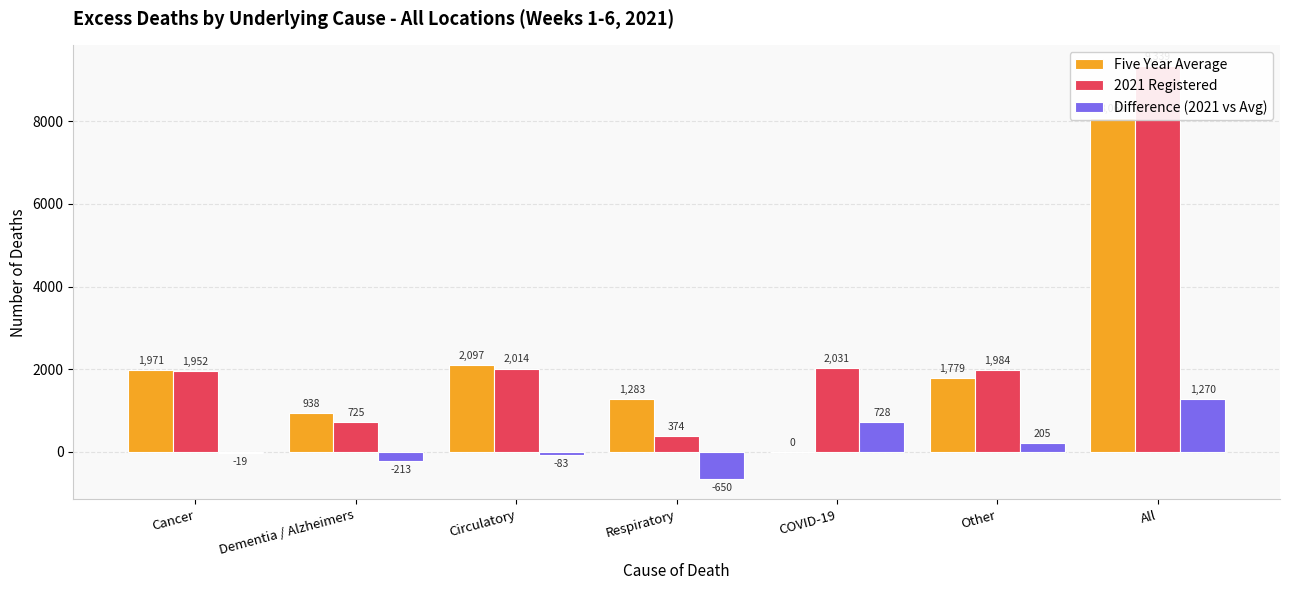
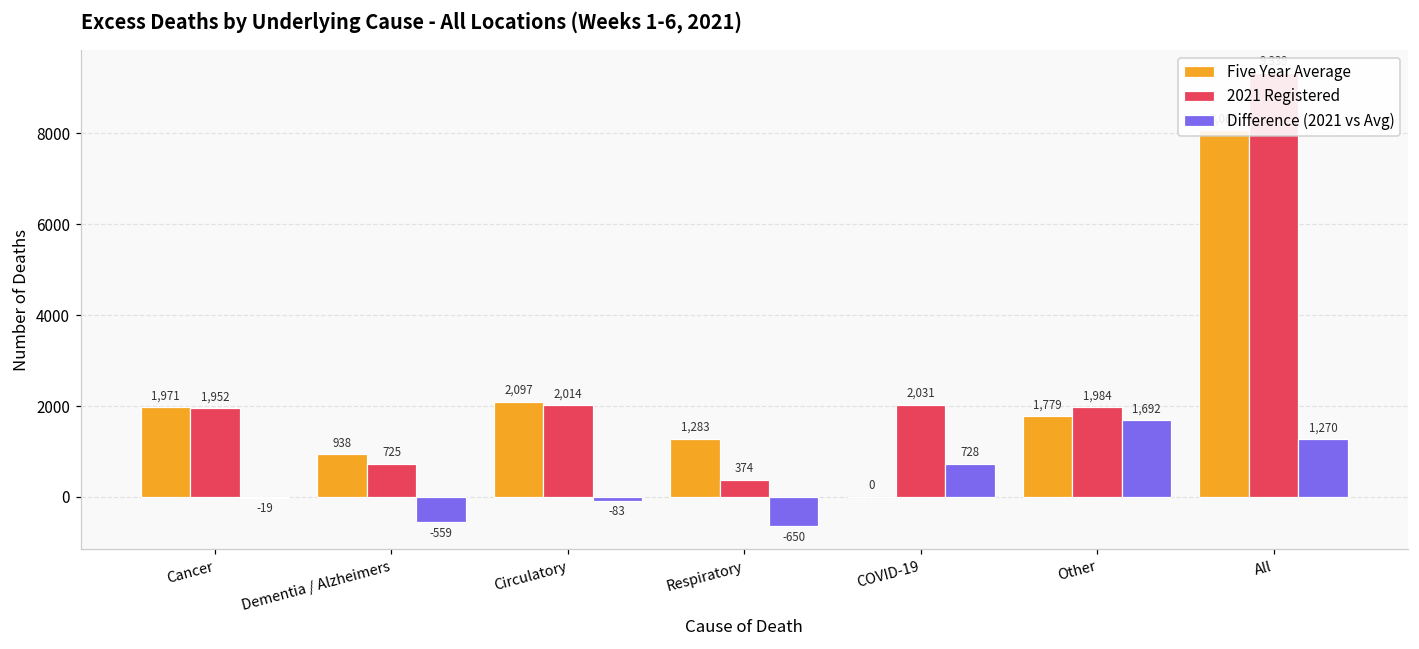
Difference (2021 vs Avg), Dementia / Alzheimers: -213 -> -559
Difference (2021 vs Avg), Other: 205 -> 1,692
